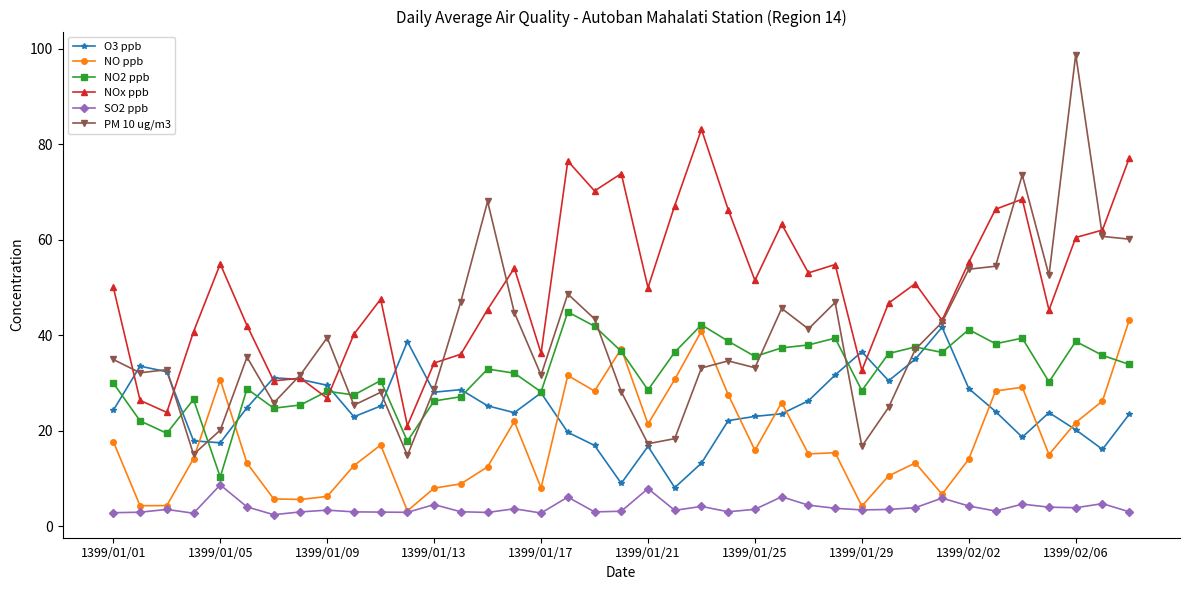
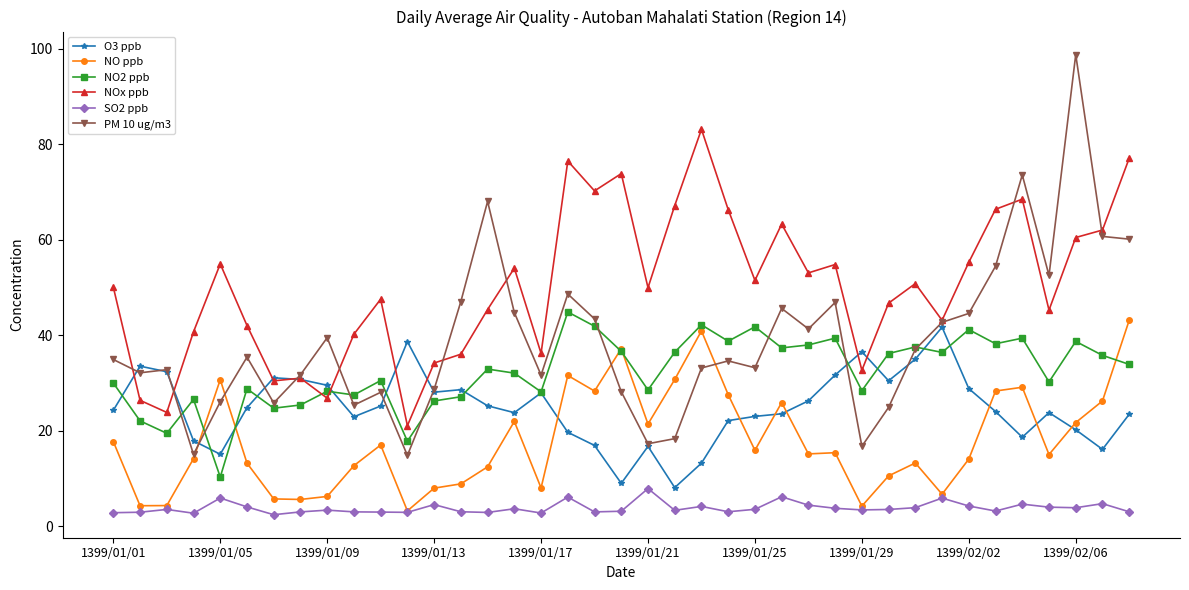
O3 ppb, 1399/01/05: 18 -> 15
SO2 ppb, 1399/01/05: 9 -> 6
PM 10 ug/m3, 1399/01/05: 20 -> 26
NO2 ppb, 1399/01/25: 36 -> 42
PM 10 ug/m3, 1399/02/02: 54 -> 45
